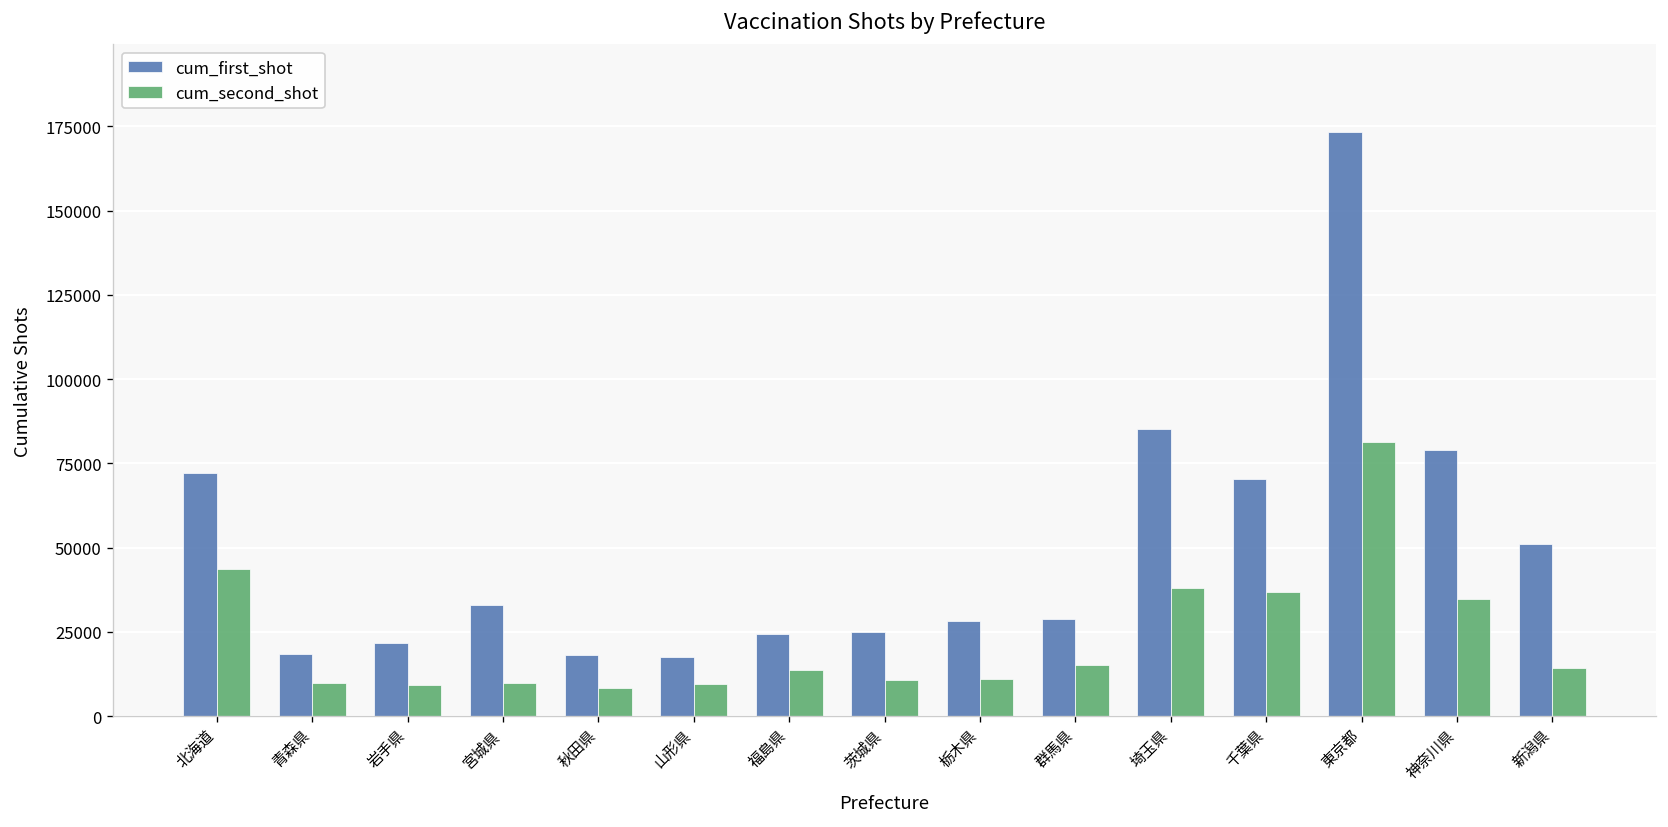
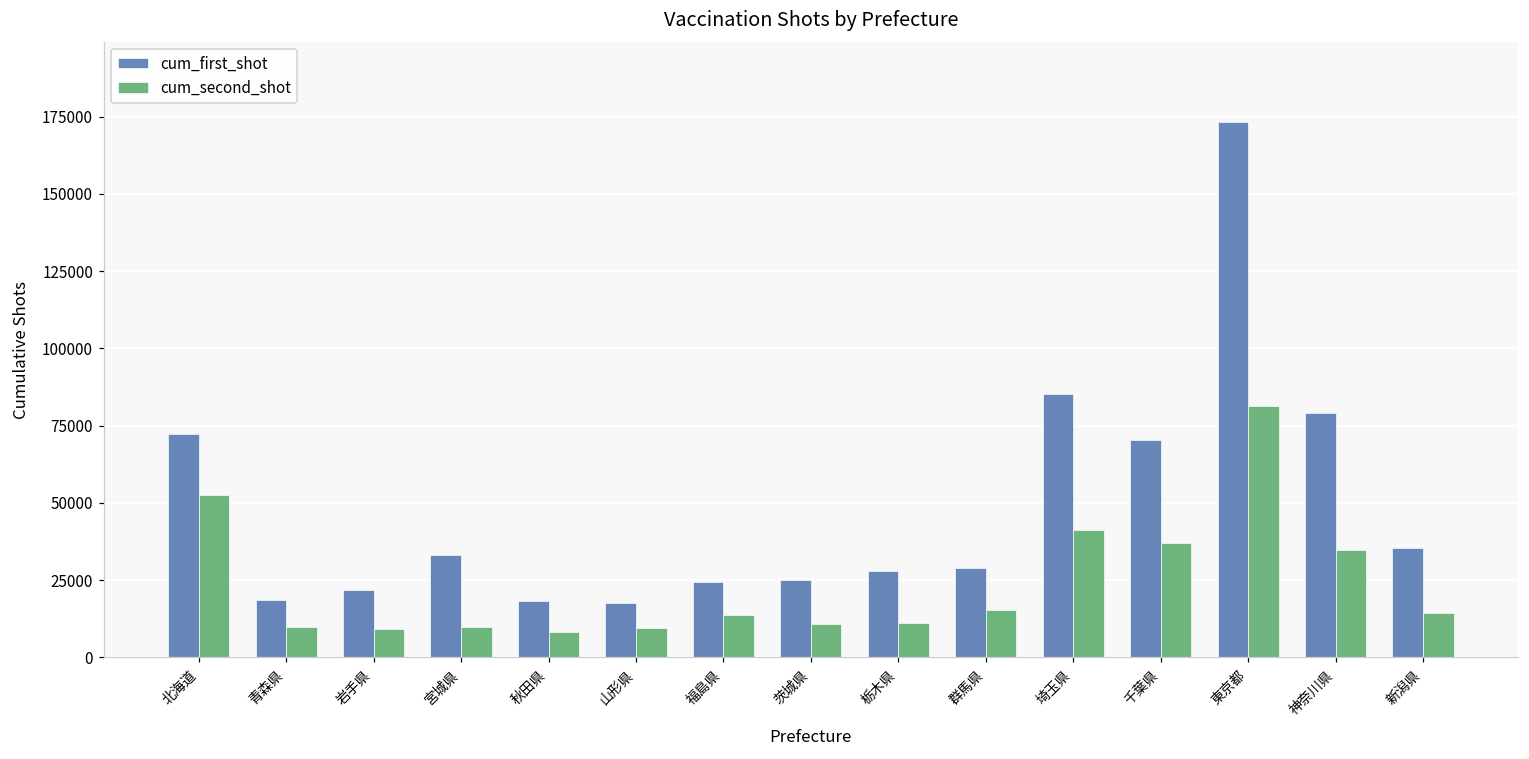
cum_second_shot, 北海道: 44000 -> 53000
cum_second_shot, 埼玉県: 38000 -> 41000
cum_first_shot, 新潟県: 51000 -> 35000
